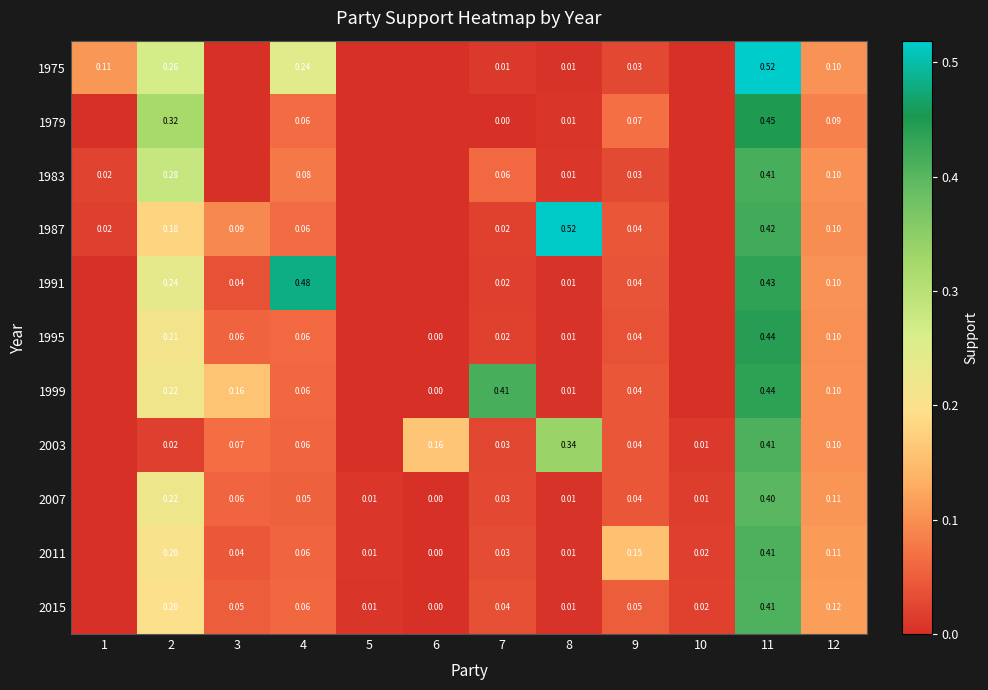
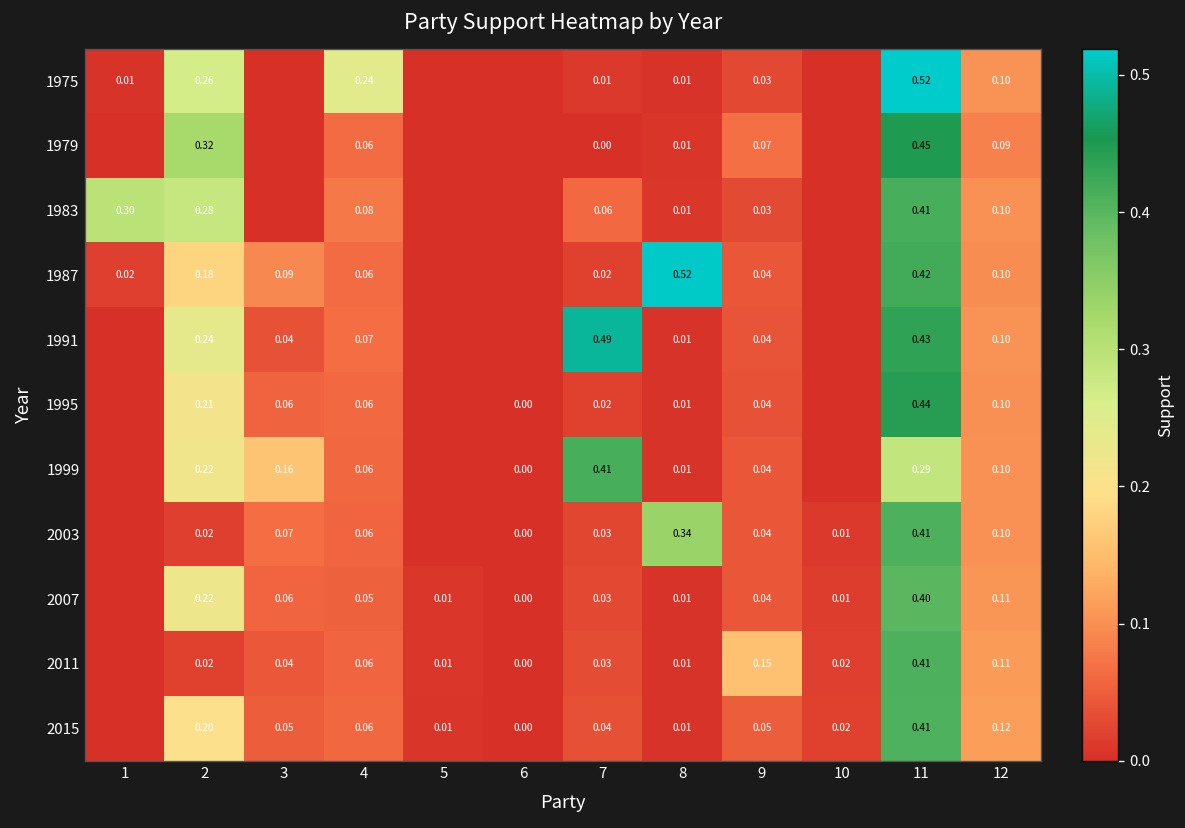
1975, 1: 0.11 -> 0.01
1983, 1: 0.02 -> 0.30
1991, 4: 0.48 -> 0.07
1991, 7: 0.02 -> 0.49
1999, 11: 0.44 -> 0.29
2003, 6: 0.16 -> 0.00
2011, 2: 0.20 -> 0.02
